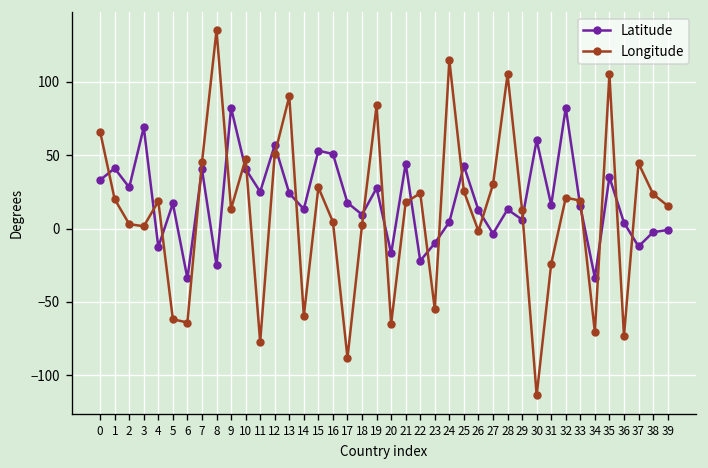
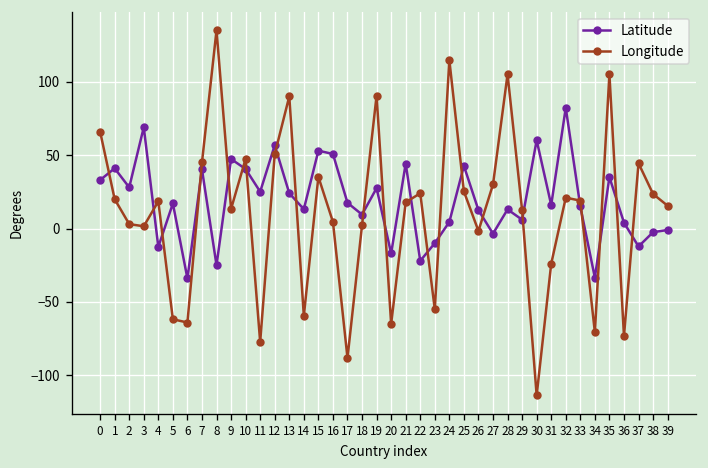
Latitude, 9: 82 -> 47
Longitude, 15: 28 -> 35
Longitude, 19: 84 -> 91
